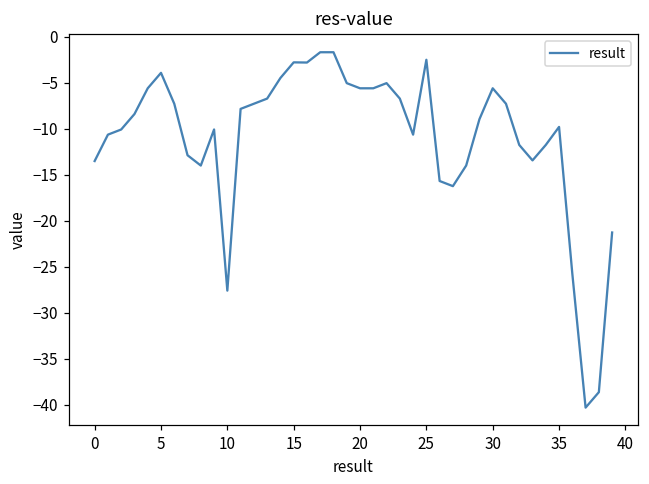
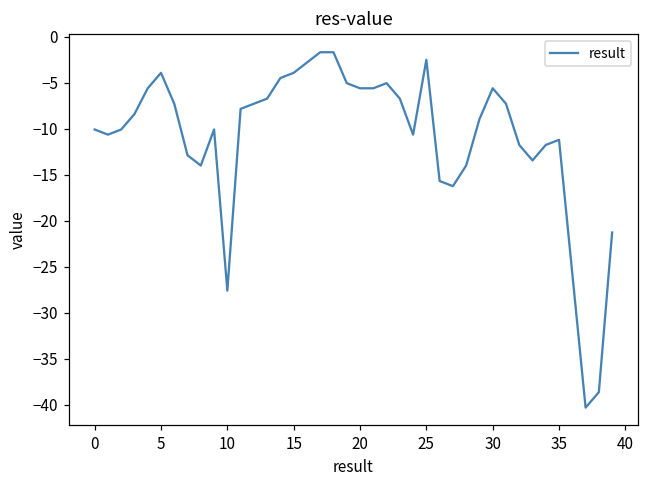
0: -14 -> -10
15: -3 -> -4
35: -10 -> -11
